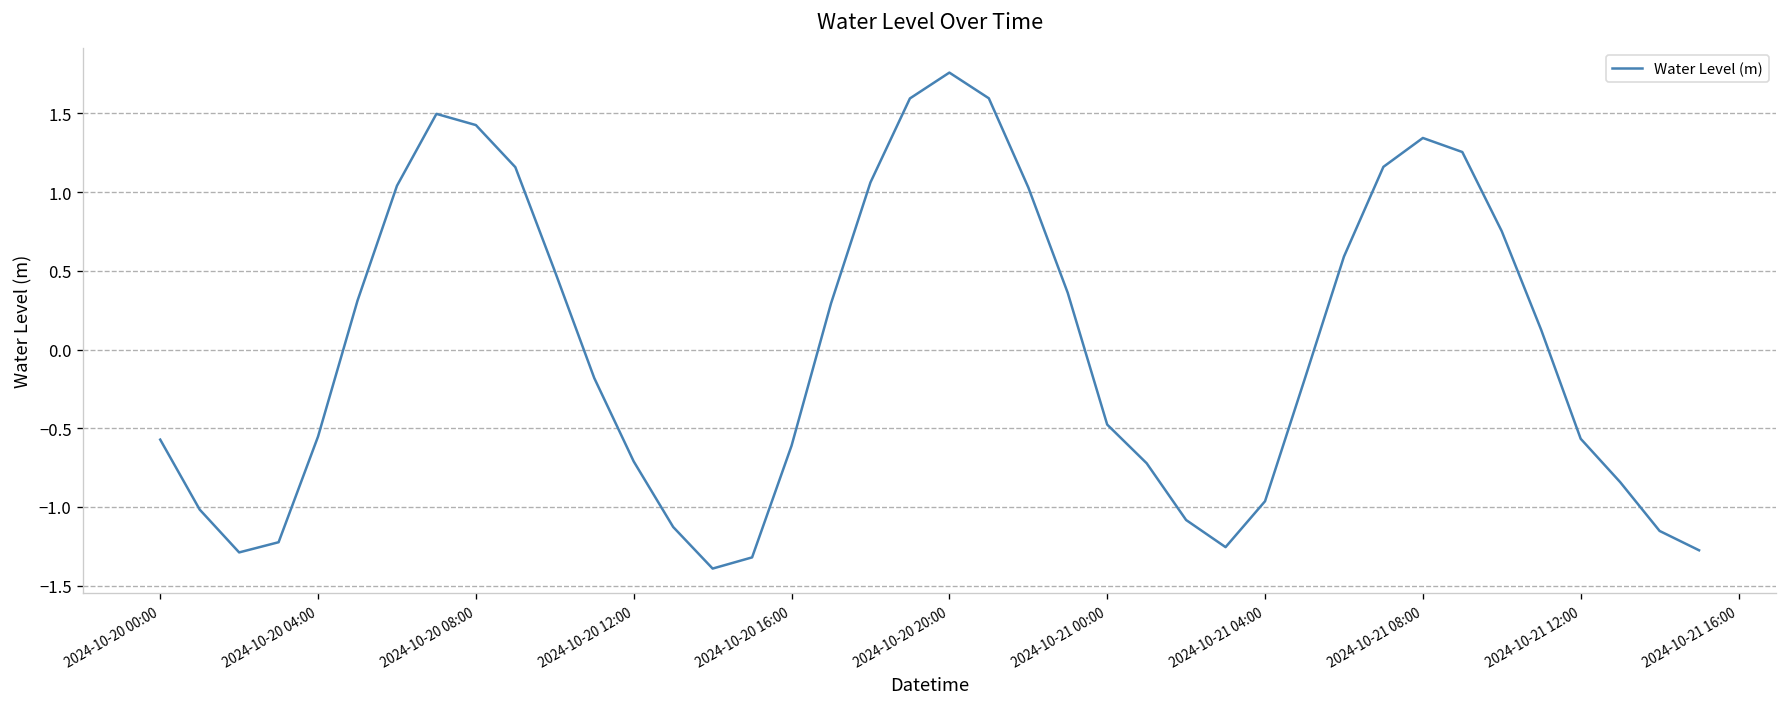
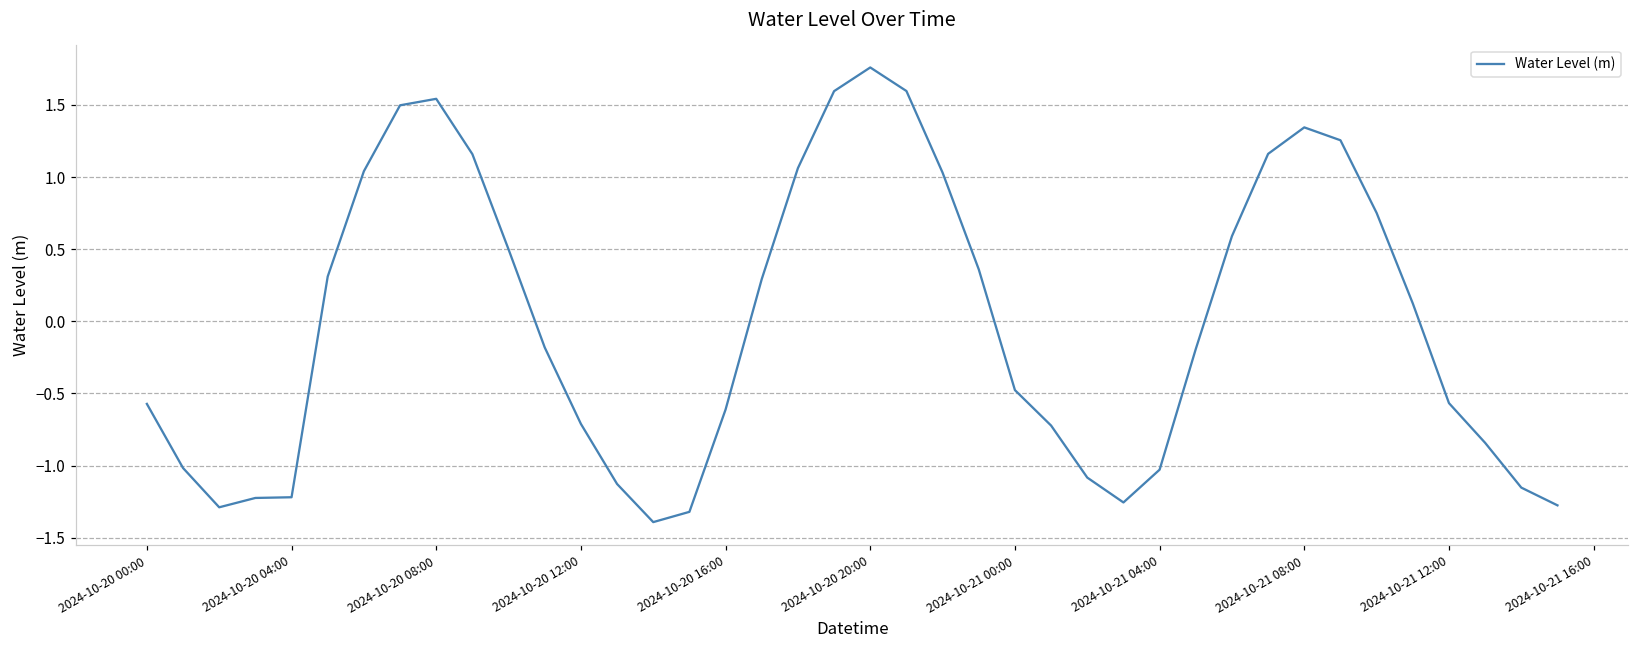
2024-10-20 04:00: -0.55 -> -1.22
2024-10-20 08:00: 1.43 -> 1.54
2024-10-21 04:00: -0.96 -> -1.03
